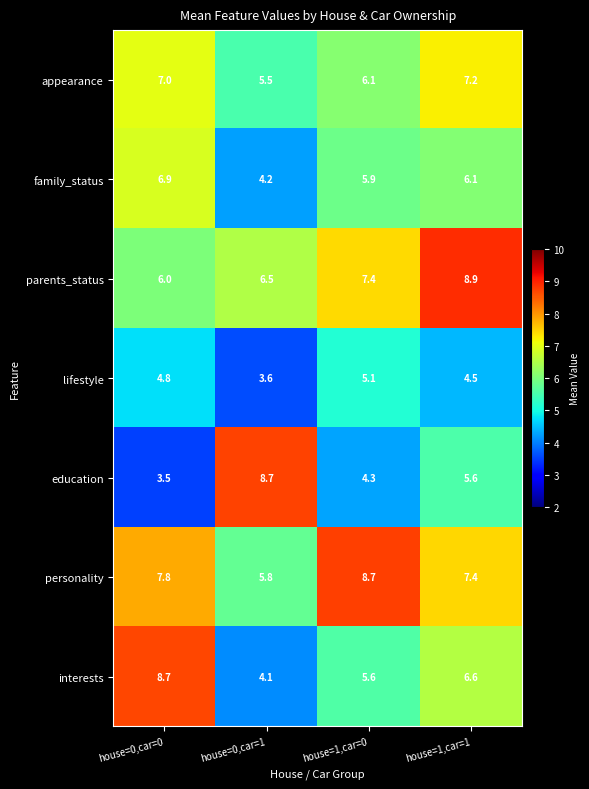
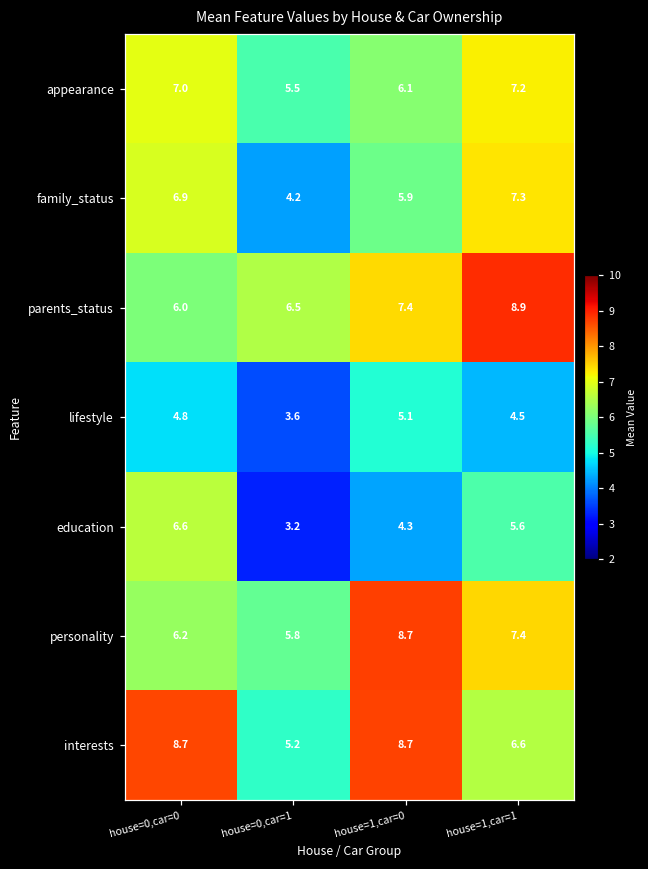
family_status, house=1,car=1: 6.1 -> 7.3
education, house=0,car=0: 3.5 -> 6.6
education, house=0,car=1: 8.7 -> 3.2
personality, house=0,car=0: 7.8 -> 6.2
interests, house=0,car=1: 4.1 -> 5.2
interests, house=1,car=0: 5.6 -> 8.7
